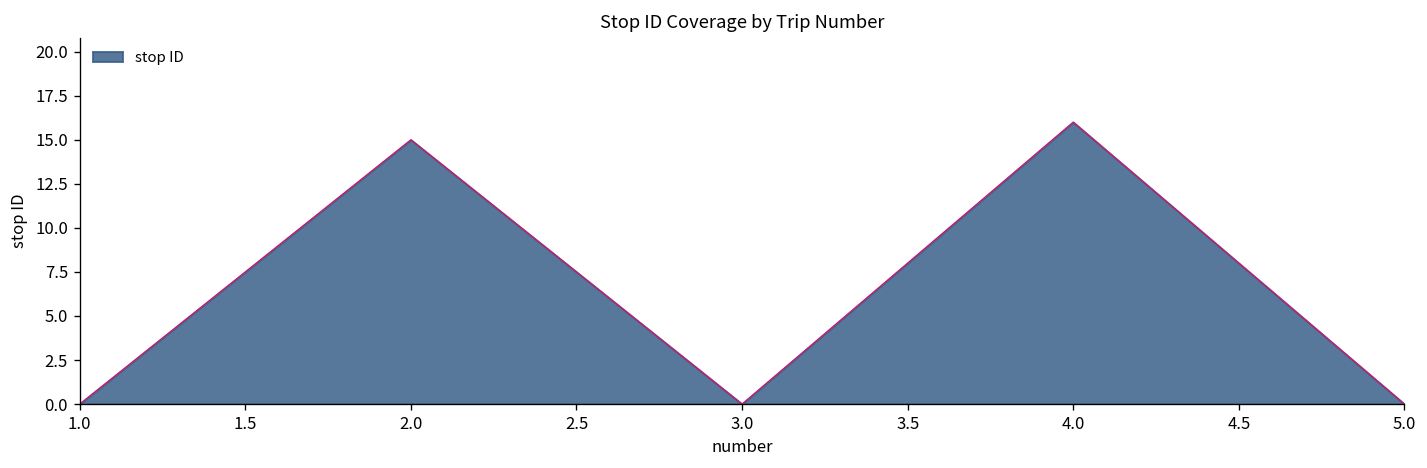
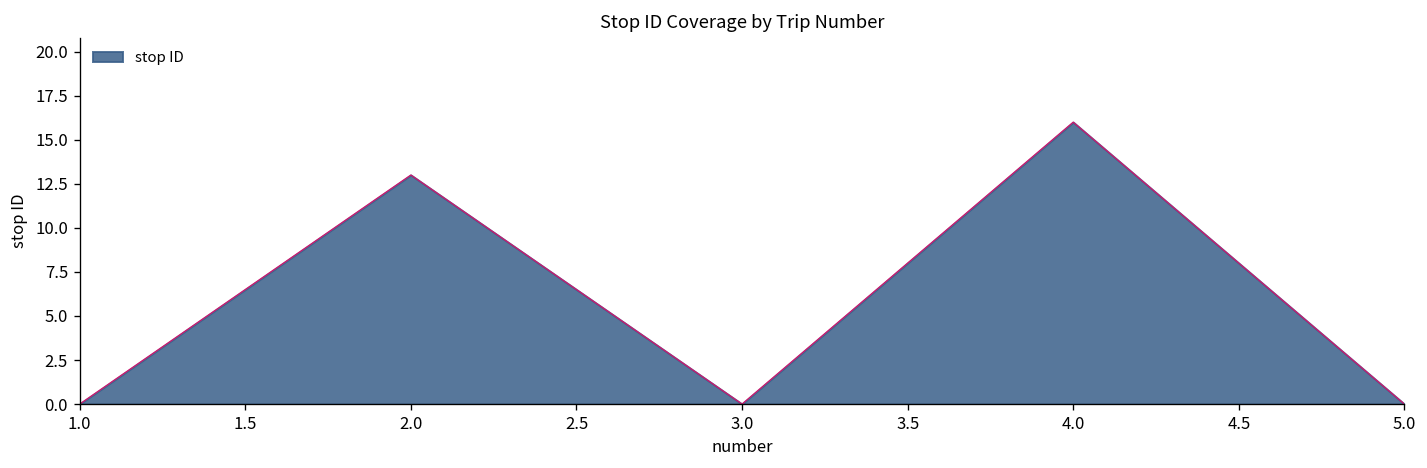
2.0: 15 -> 13
